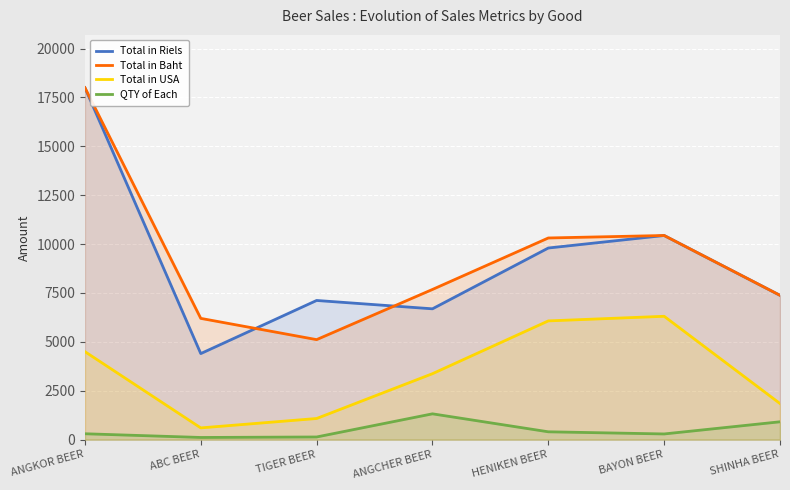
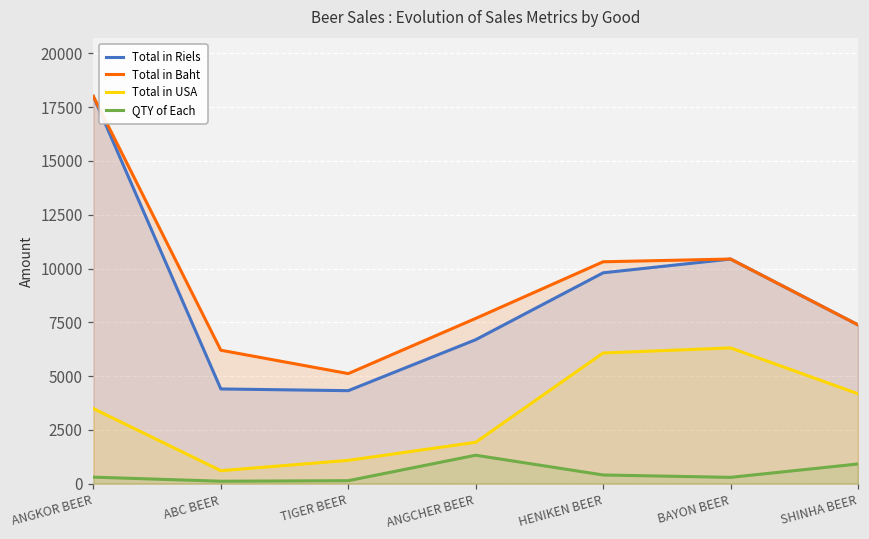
Total in USA, ANGKOR BEER: 4500 -> 3500
Total in Riels, TIGER BEER: 7100 -> 4300
Total in USA, ANGCHER BEER: 3400 -> 1900
Total in USA, SHINHA BEER: 1800 -> 4200
